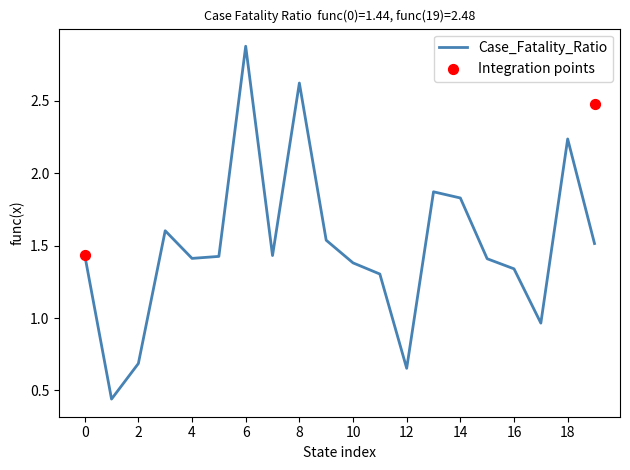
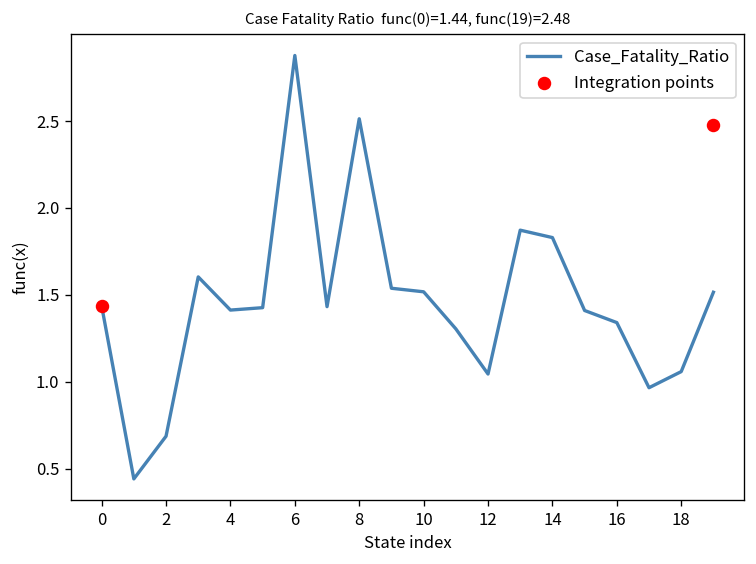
Case_Fatality_Ratio, 8: 2.62 -> 2.51
Case_Fatality_Ratio, 10: 1.38 -> 1.52
Case_Fatality_Ratio, 12: 0.65 -> 1.04
Case_Fatality_Ratio, 18: 2.24 -> 1.06
